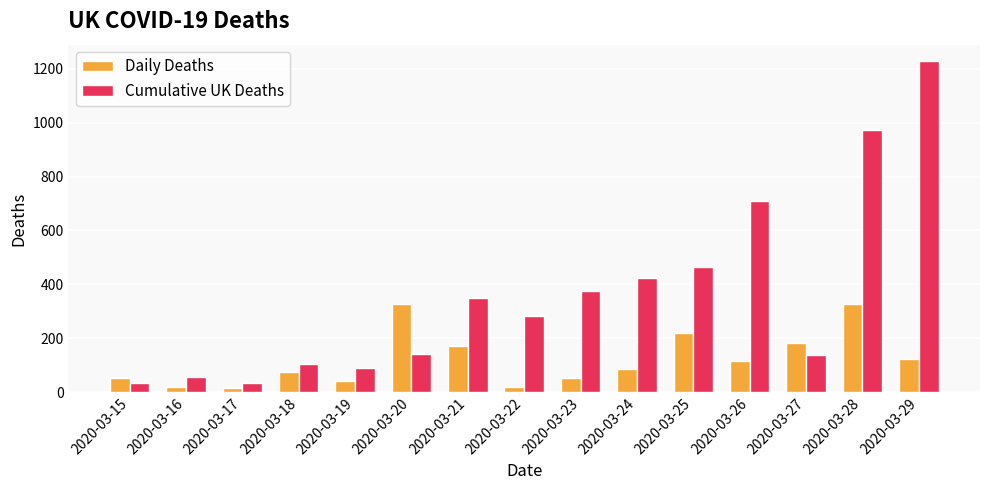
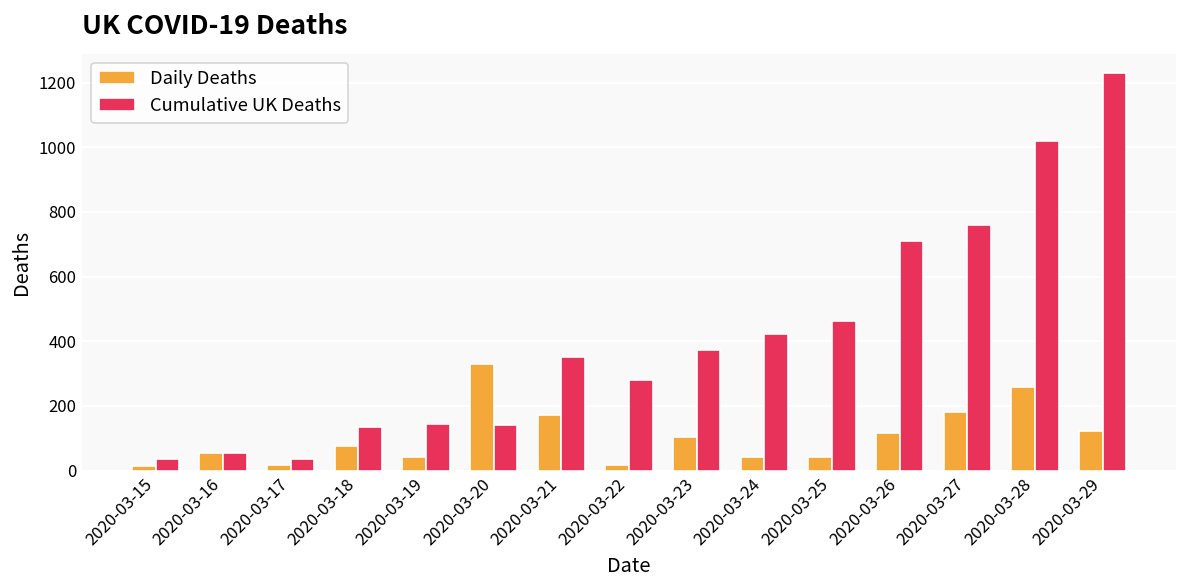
Daily Deaths, 2020-03-15: 50 -> 10
Daily Deaths, 2020-03-16: 20 -> 50
Cumulative UK Deaths, 2020-03-18: 100 -> 140
Cumulative UK Deaths, 2020-03-19: 90 -> 140
Daily Deaths, 2020-03-23: 50 -> 110
Daily Deaths, 2020-03-24: 90 -> 40
Daily Deaths, 2020-03-25: 220 -> 40
Cumulative UK Deaths, 2020-03-27: 140 -> 760
Daily Deaths, 2020-03-28: 330 -> 260
Cumulative UK Deaths, 2020-03-28: 970 -> 1020
